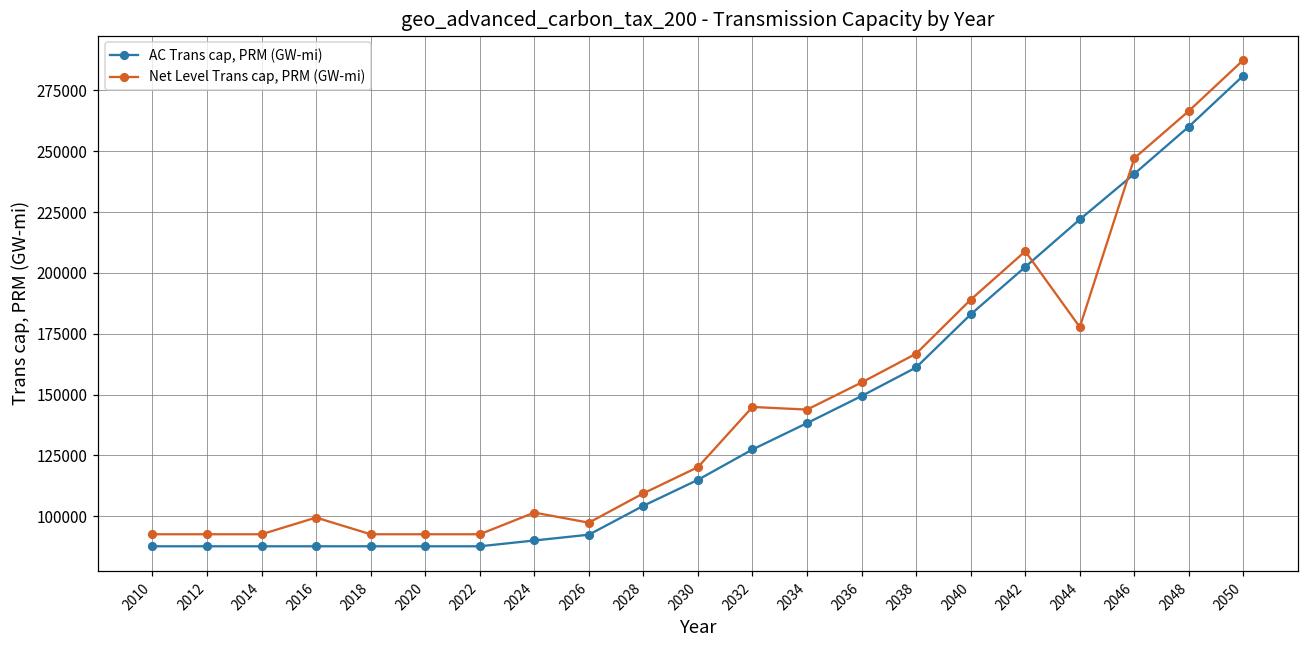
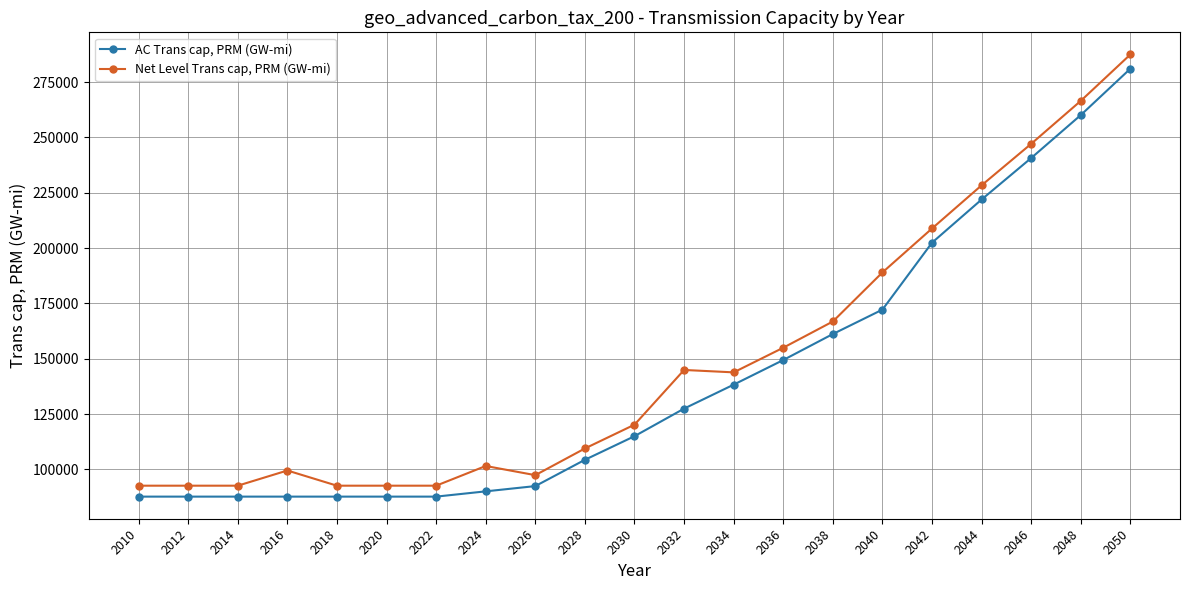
AC Trans cap, PRM (GW-mi), 2040: 183000 -> 172000
Net Level Trans cap, PRM (GW-mi), 2044: 178000 -> 228000
